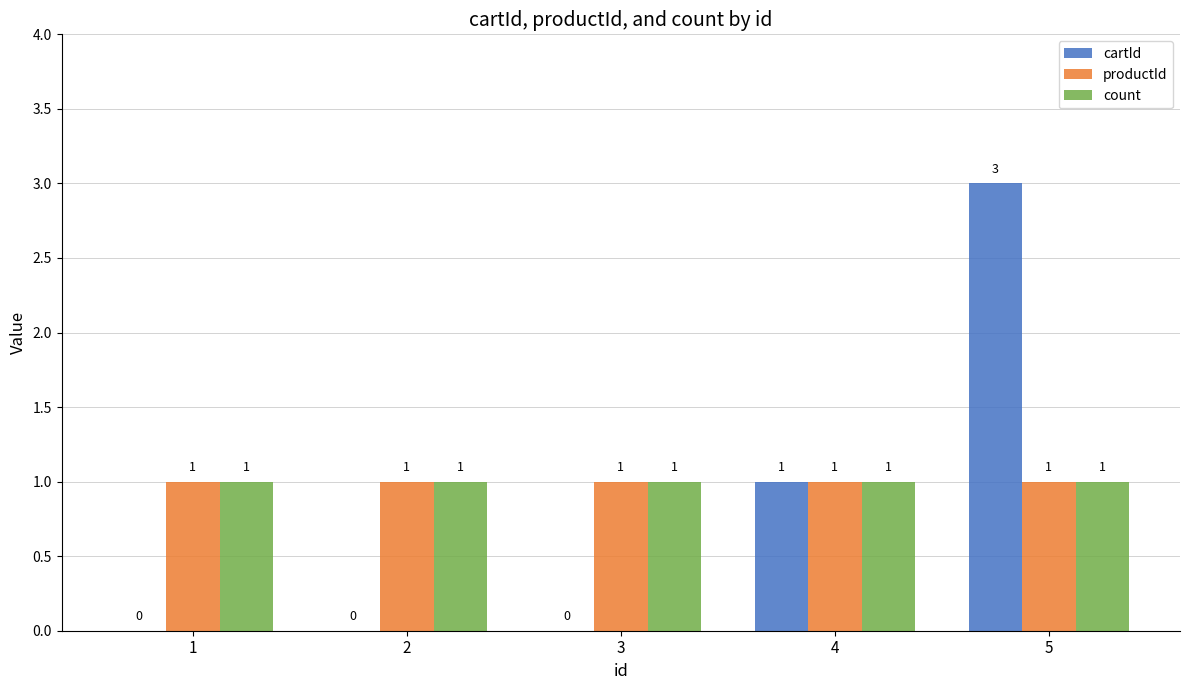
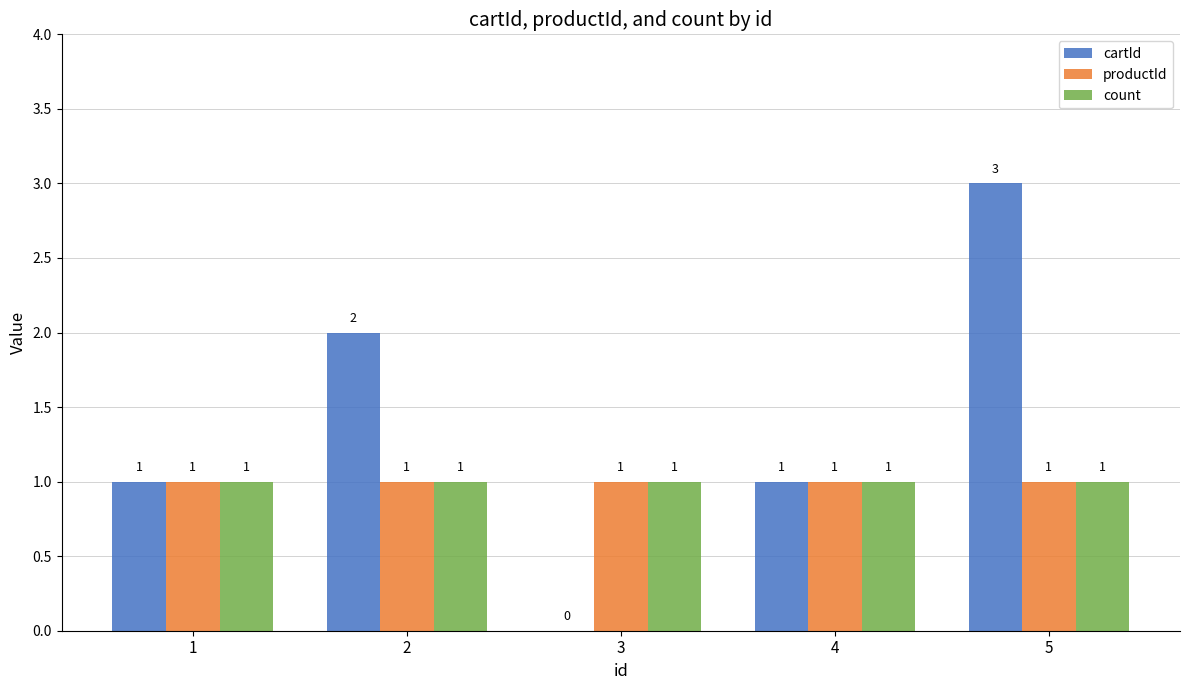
cartId, 1: 0 -> 1
cartId, 2: 0 -> 2
